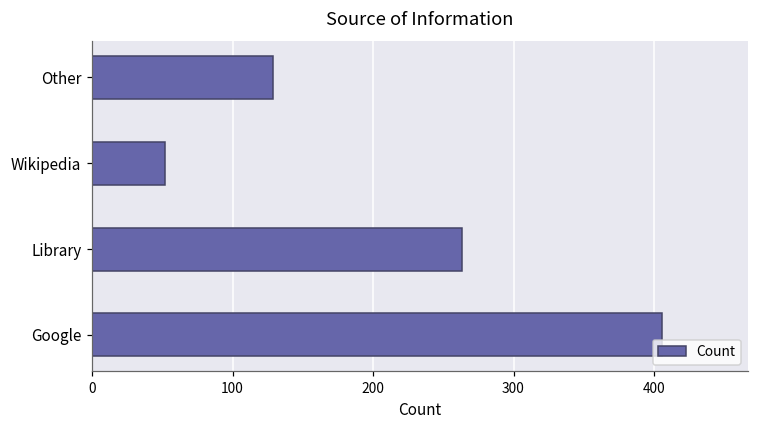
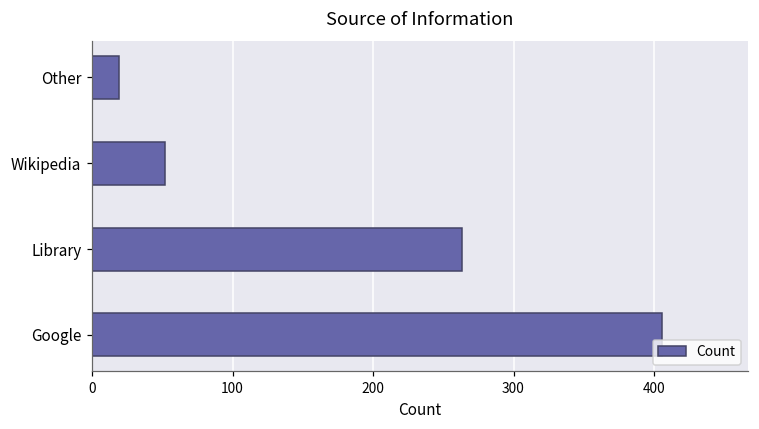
Other: 129 -> 19
